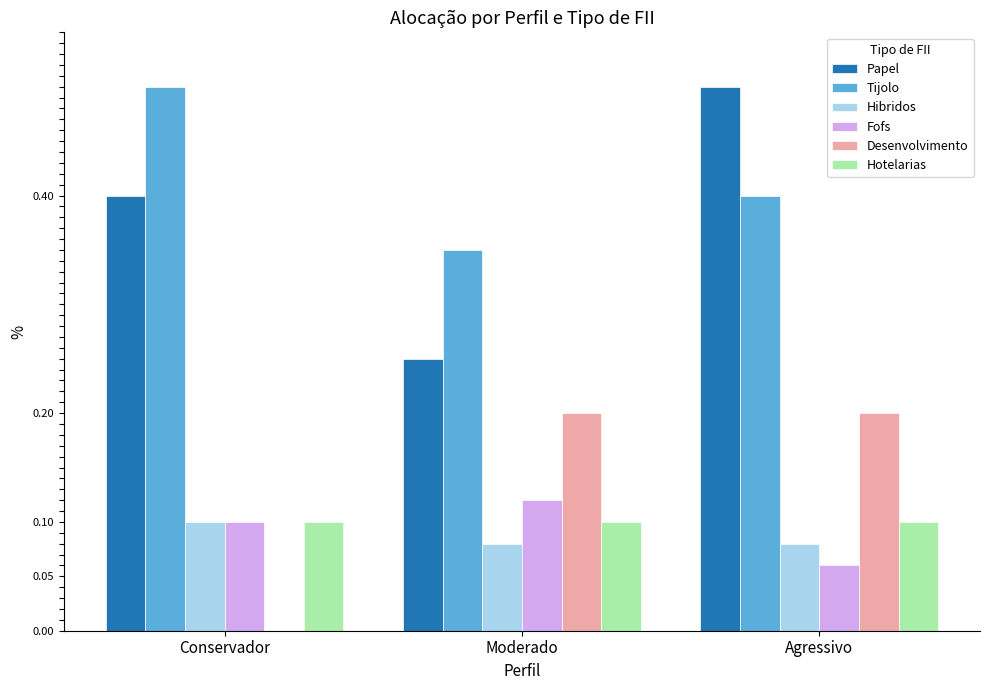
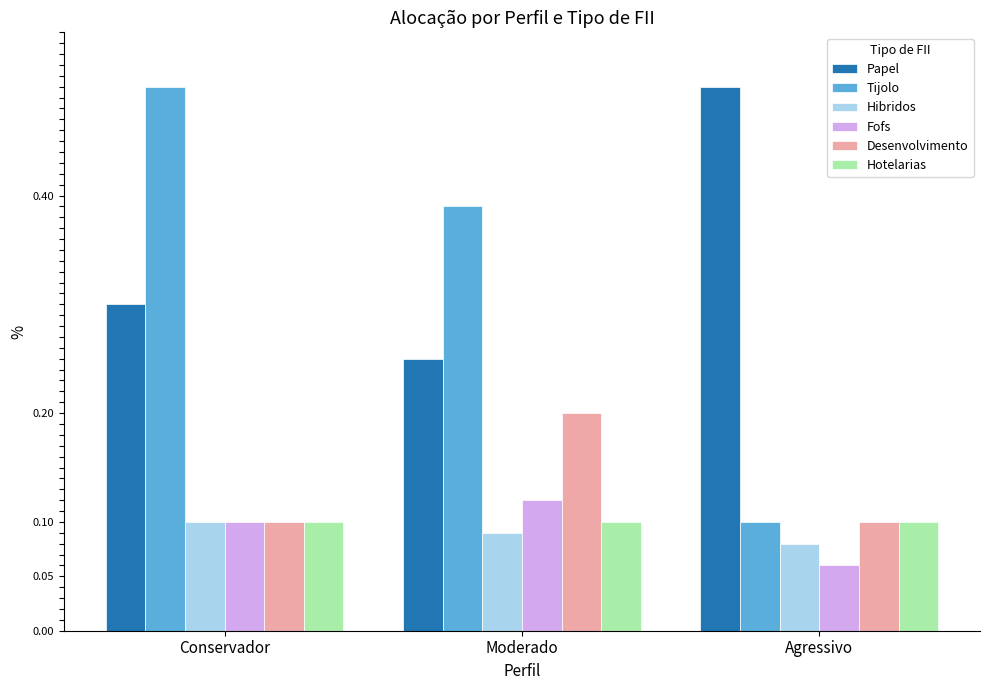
Papel, Conservador: 0.4 -> 0.3
Desenvolvimento, Conservador: 0.0 -> 0.1
Tijolo, Moderado: 0.35 -> 0.39
Hibridos, Moderado: 0.08 -> 0.09
Tijolo, Agressivo: 0.4 -> 0.1
Desenvolvimento, Agressivo: 0.2 -> 0.1
